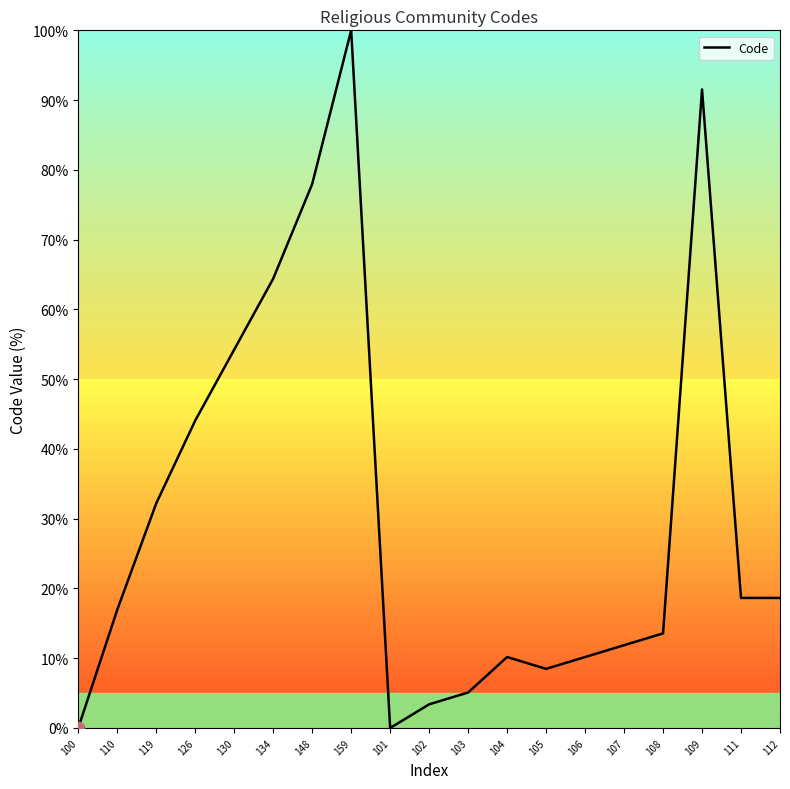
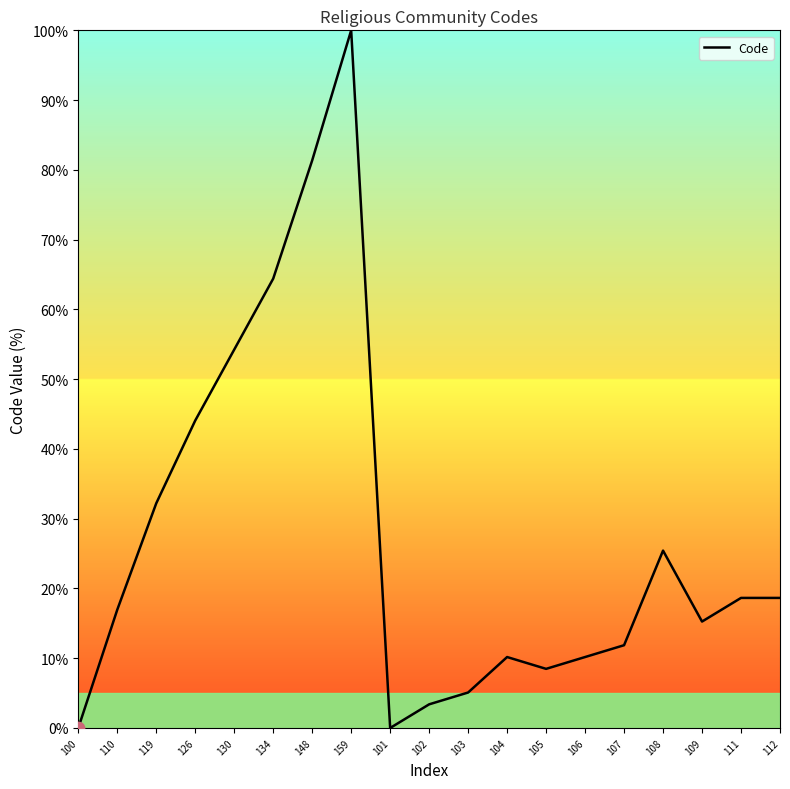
Code, 148: 78% -> 81%
Code, 108: 14% -> 25%
Code, 109: 92% -> 15%
